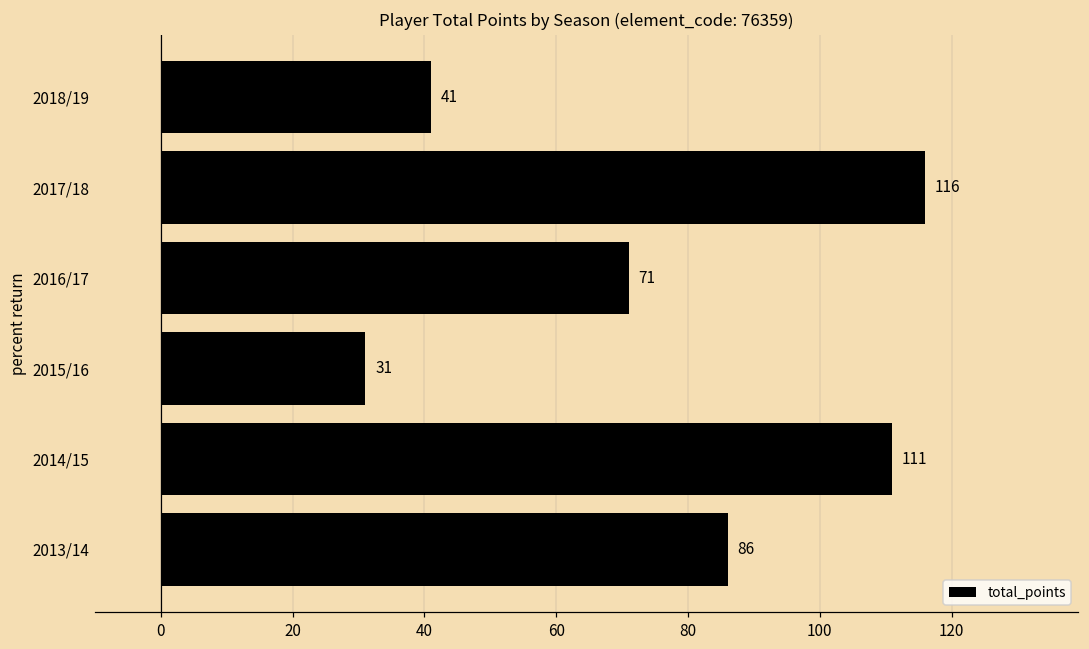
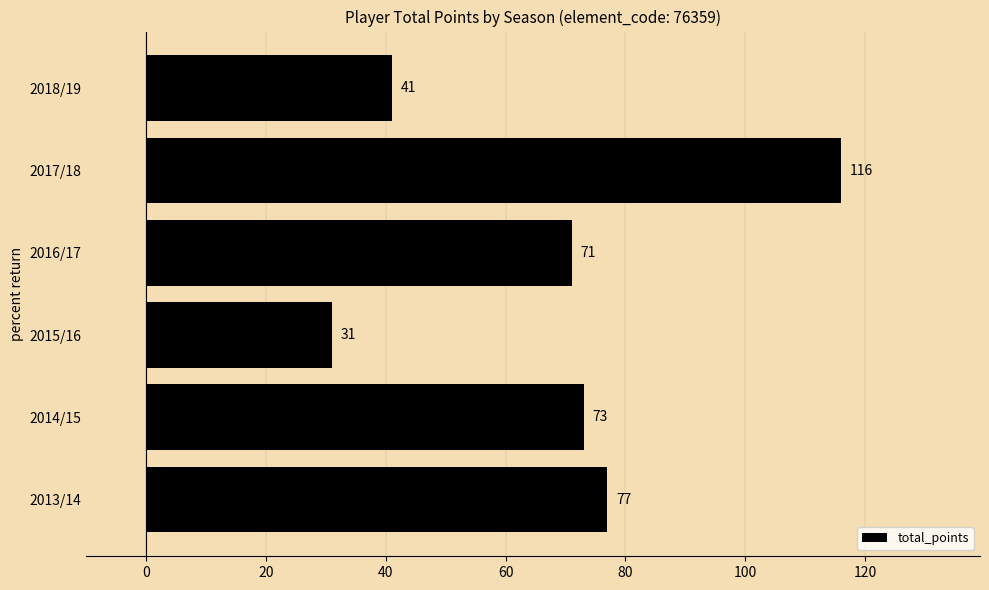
2014/15: 111 -> 73
2013/14: 86 -> 77
